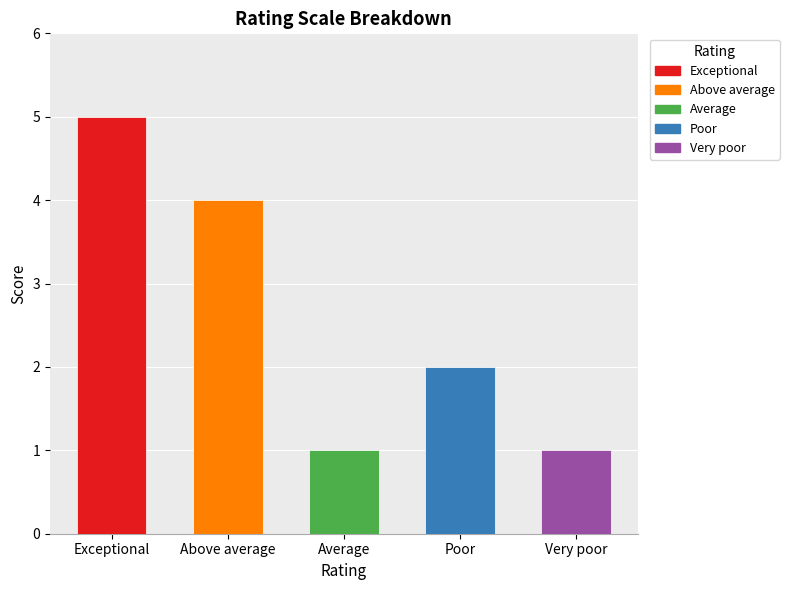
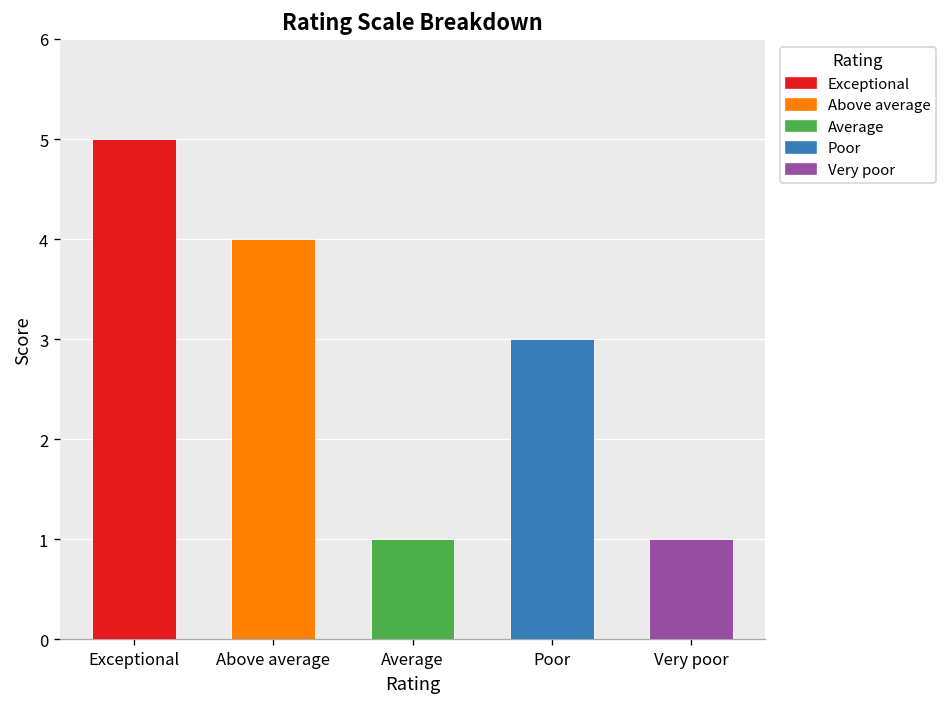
Poor: 2 -> 3
